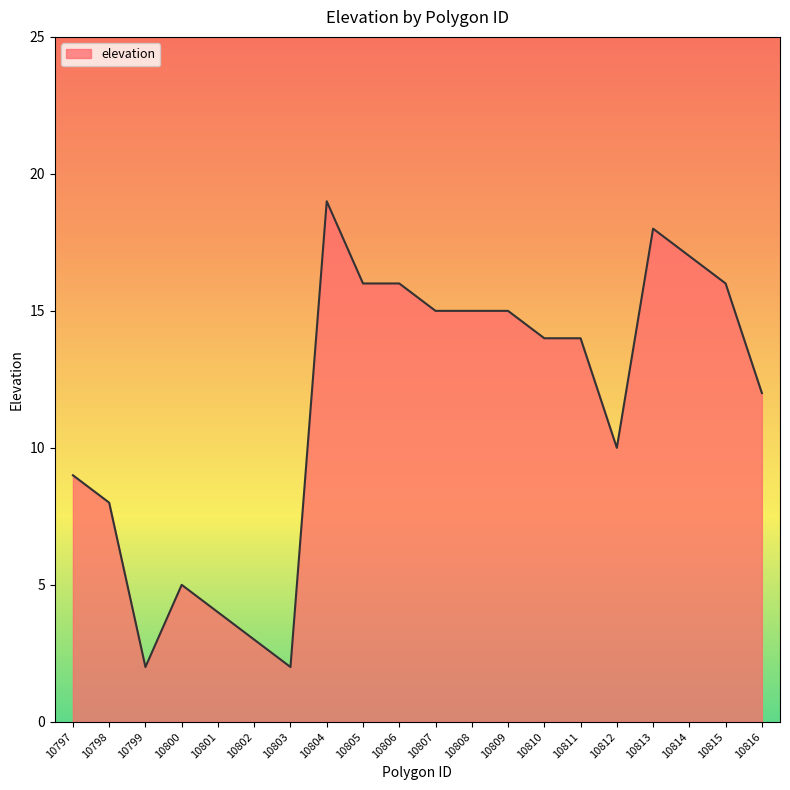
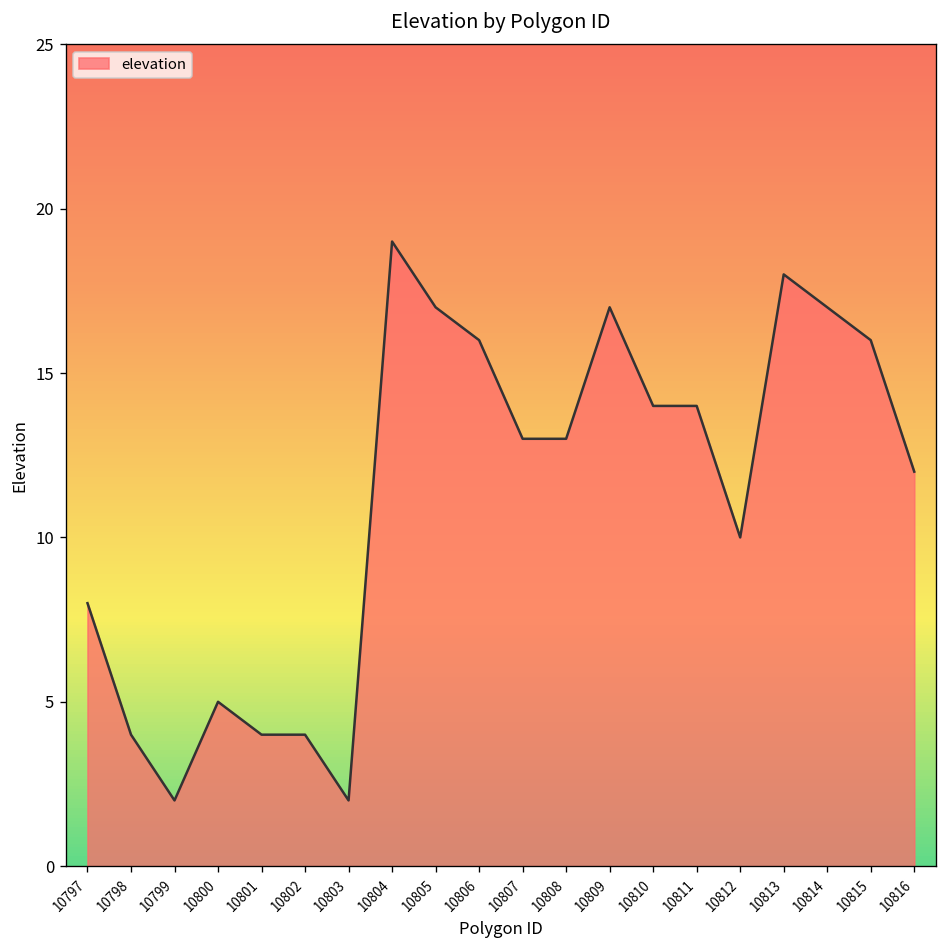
10797: 9 -> 8
10798: 8 -> 4
10802: 3 -> 4
10805: 16 -> 17
10807: 15 -> 13
10808: 15 -> 13
10809: 15 -> 17
